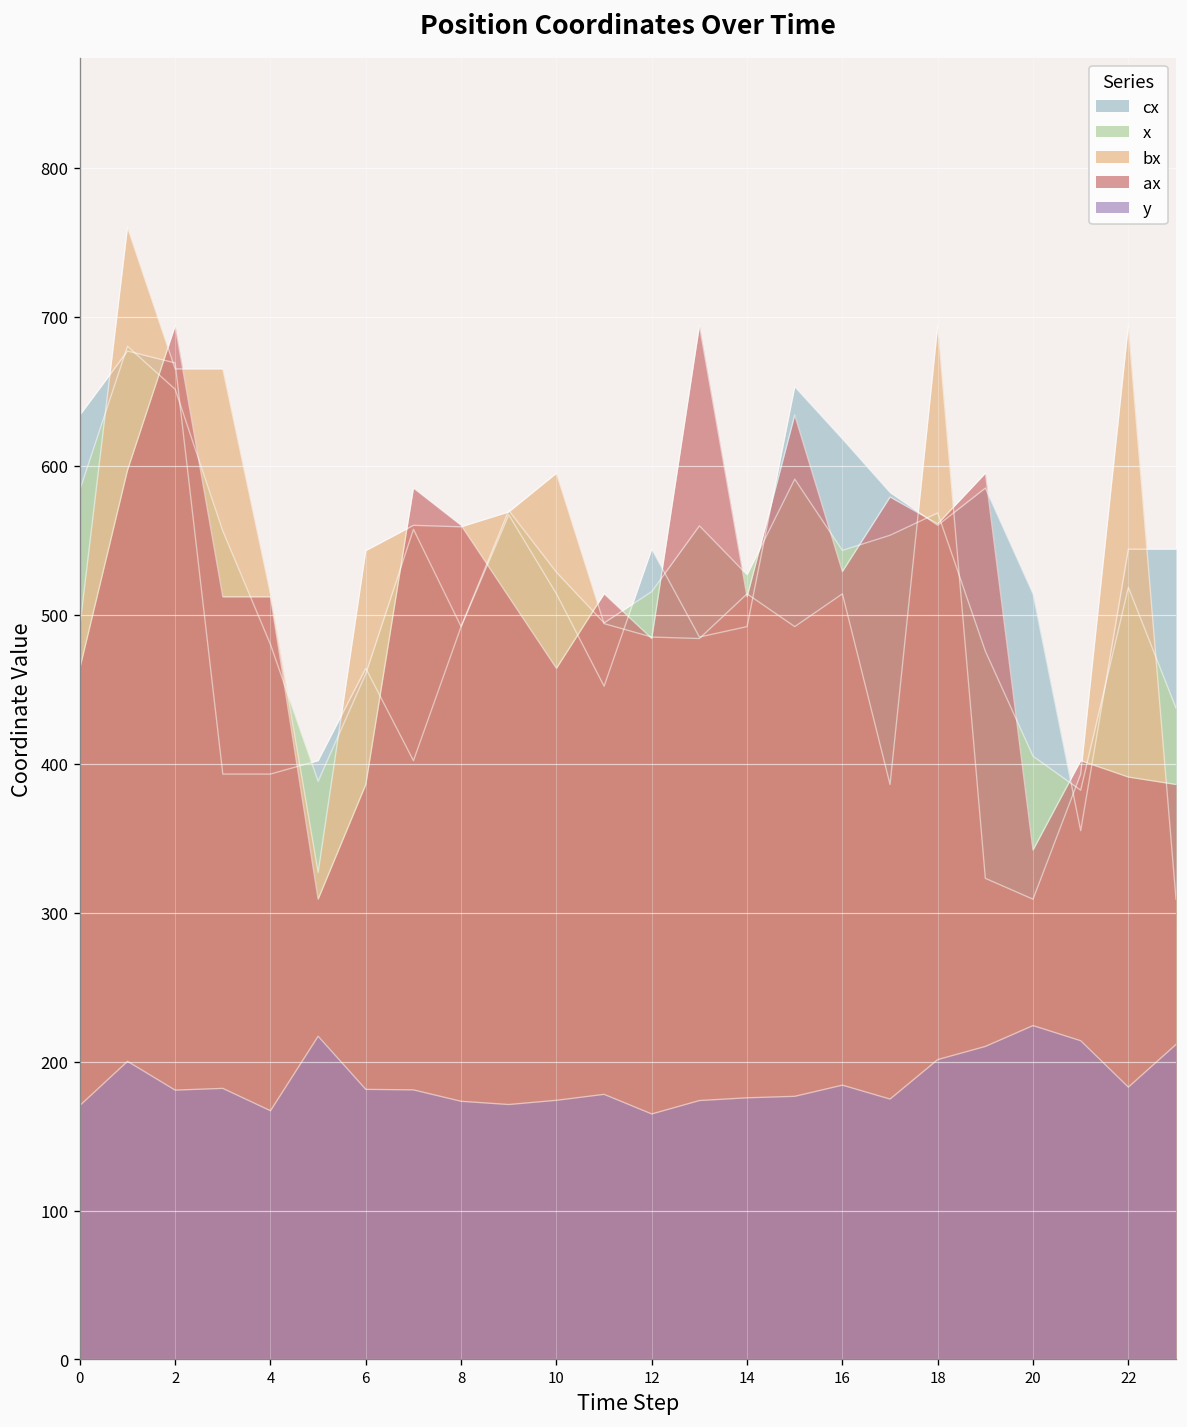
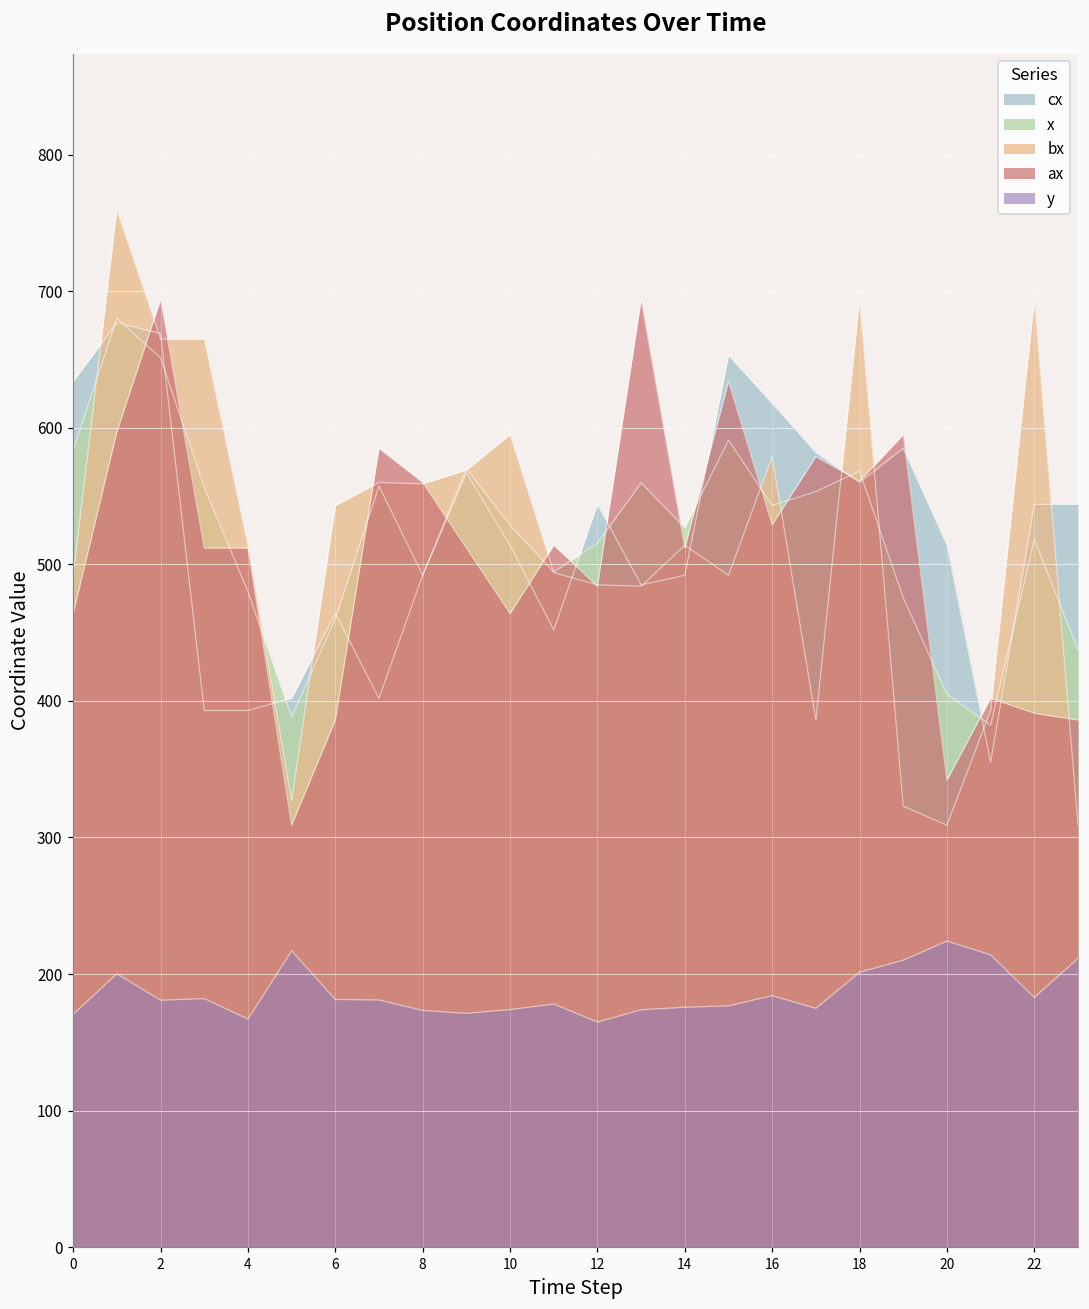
bx, 16: 514 -> 579
